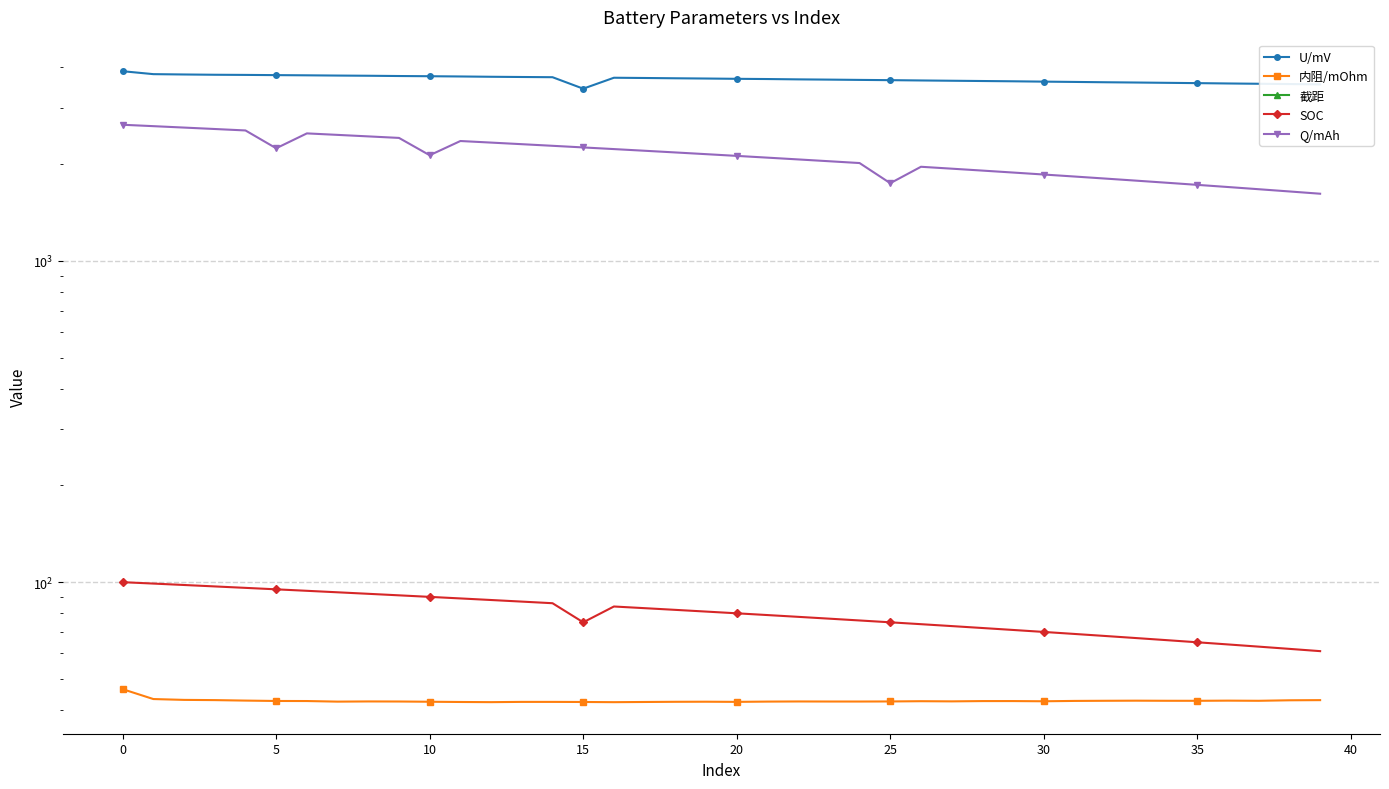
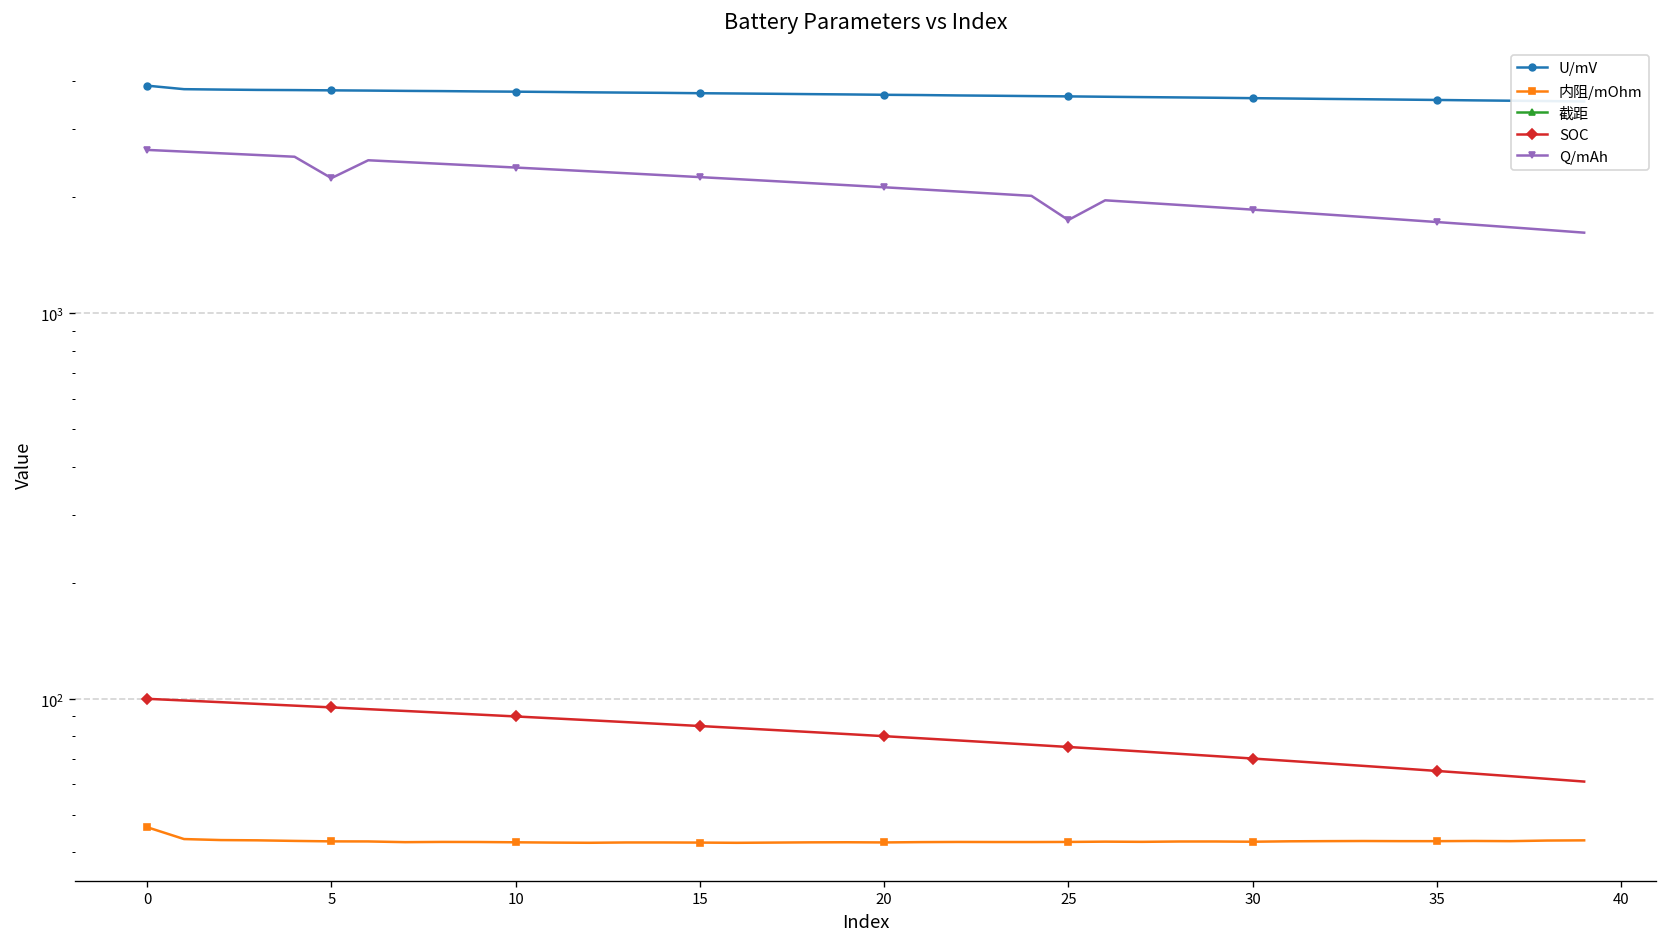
Q/mAh, 10: 2100 -> 2400
U/mV, 15: 3400 -> 3700
SOC, 15: 75 -> 85
